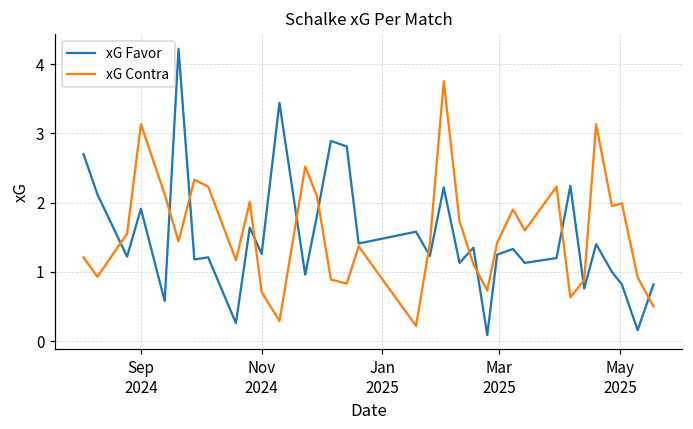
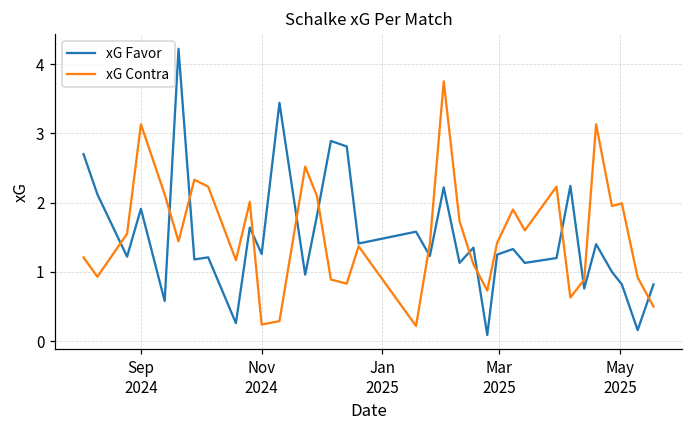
xG Contra, Nov 2024: 0.7 -> 0.2
